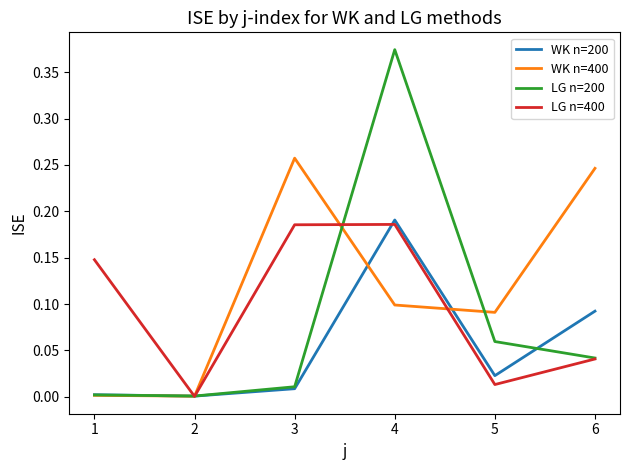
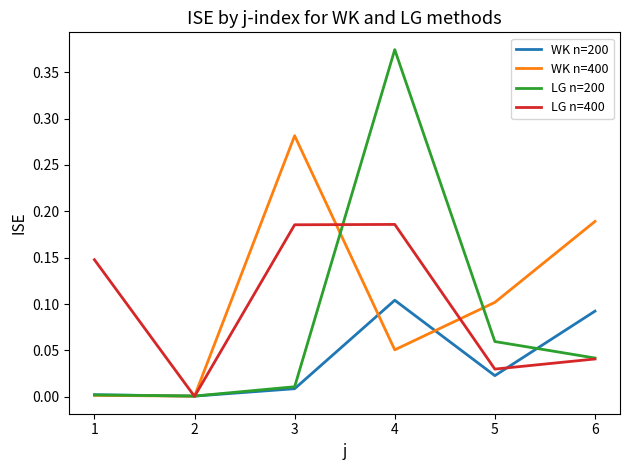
WK n=400, 3: 0.26 -> 0.28
WK n=200, 4: 0.19 -> 0.10
WK n=400, 4: 0.10 -> 0.05
WK n=400, 5: 0.09 -> 0.10
LG n=400, 5: 0.01 -> 0.03
WK n=400, 6: 0.25 -> 0.19
